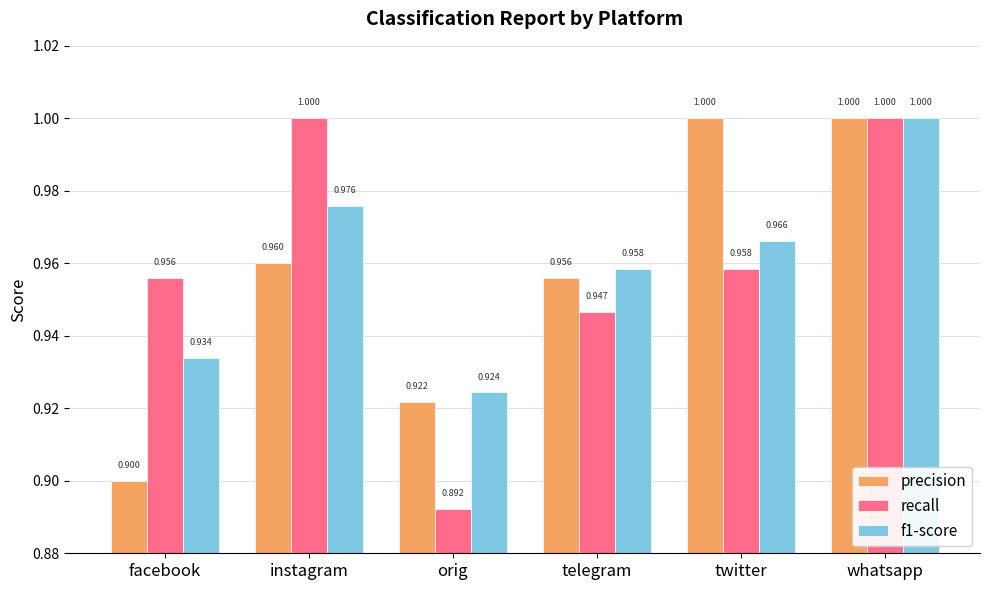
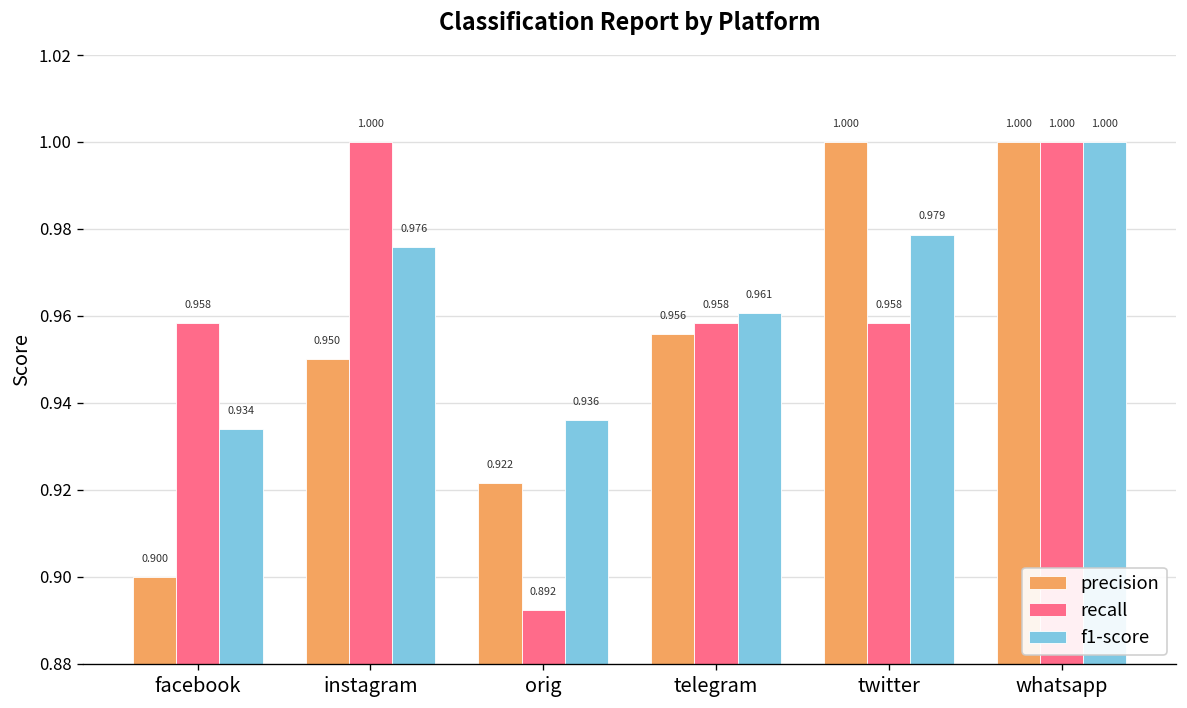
recall, facebook: 0.956 -> 0.958
precision, instagram: 0.960 -> 0.950
f1-score, orig: 0.924 -> 0.936
recall, telegram: 0.947 -> 0.958
f1-score, telegram: 0.958 -> 0.961
f1-score, twitter: 0.966 -> 0.979
